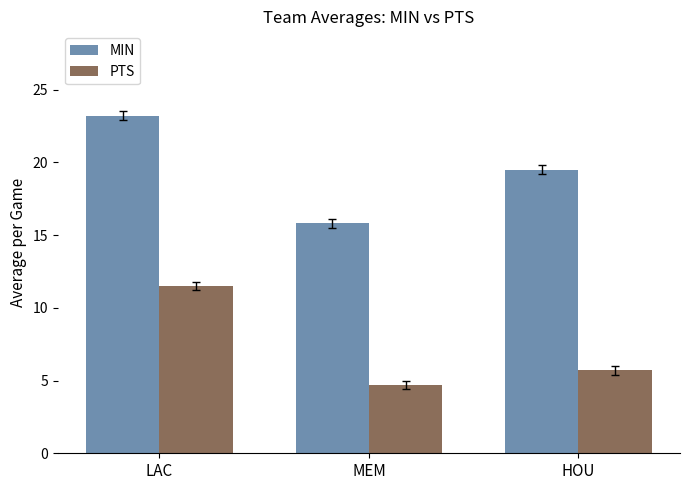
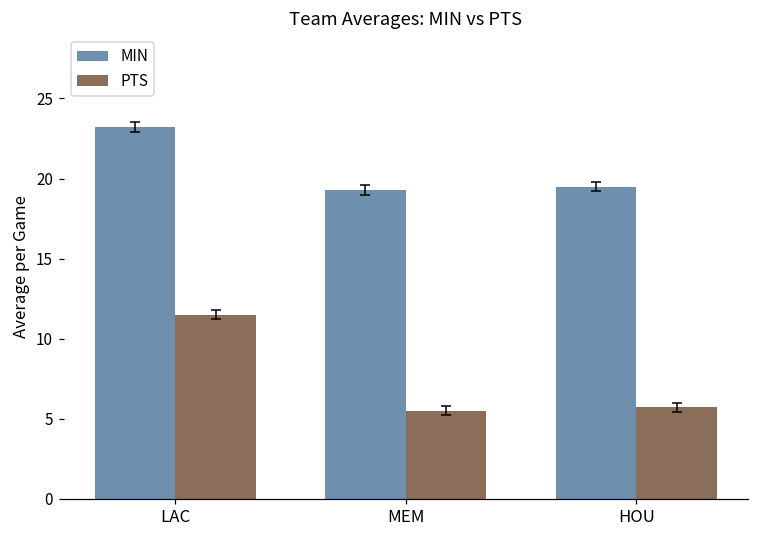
MIN, MEM: 15.8 -> 19.3
PTS, MEM: 4.7 -> 5.5
